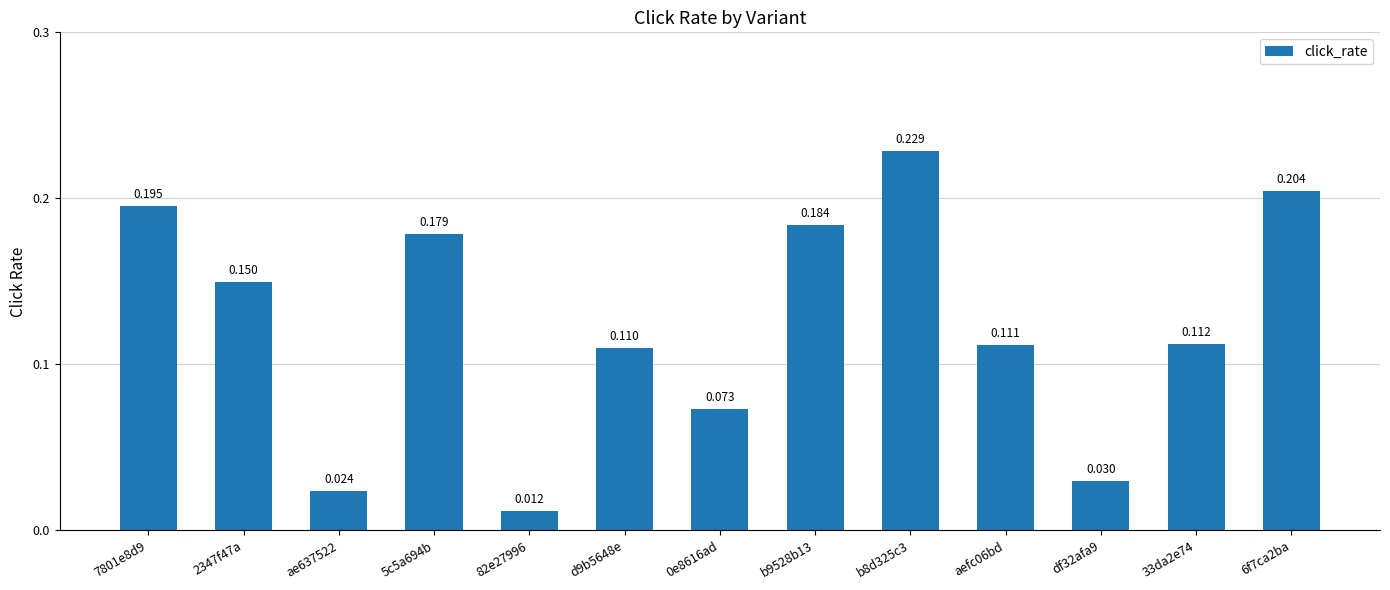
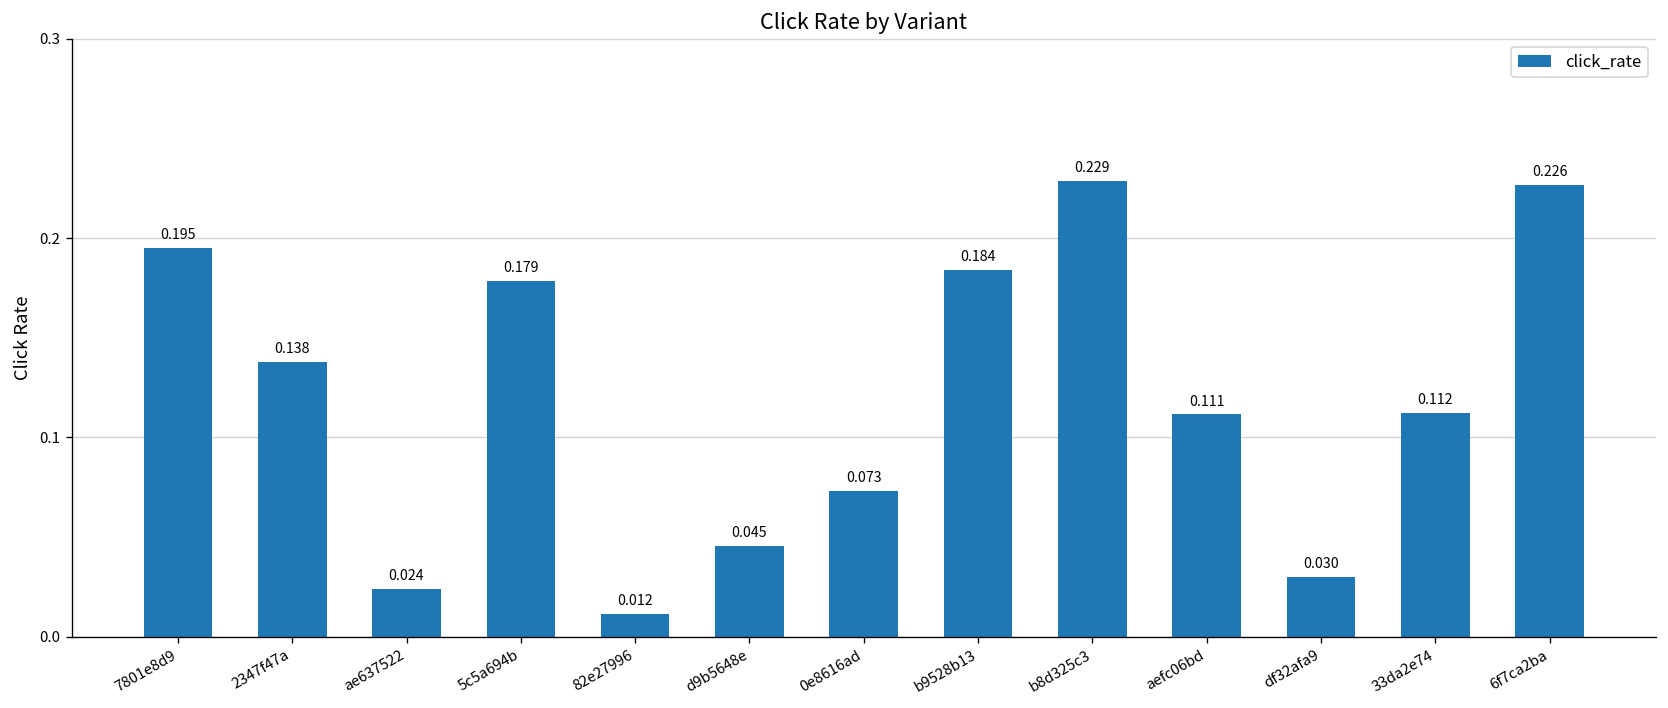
2347f47a: 0.150 -> 0.138
d9b5648e: 0.110 -> 0.045
6f7ca2ba: 0.204 -> 0.226
